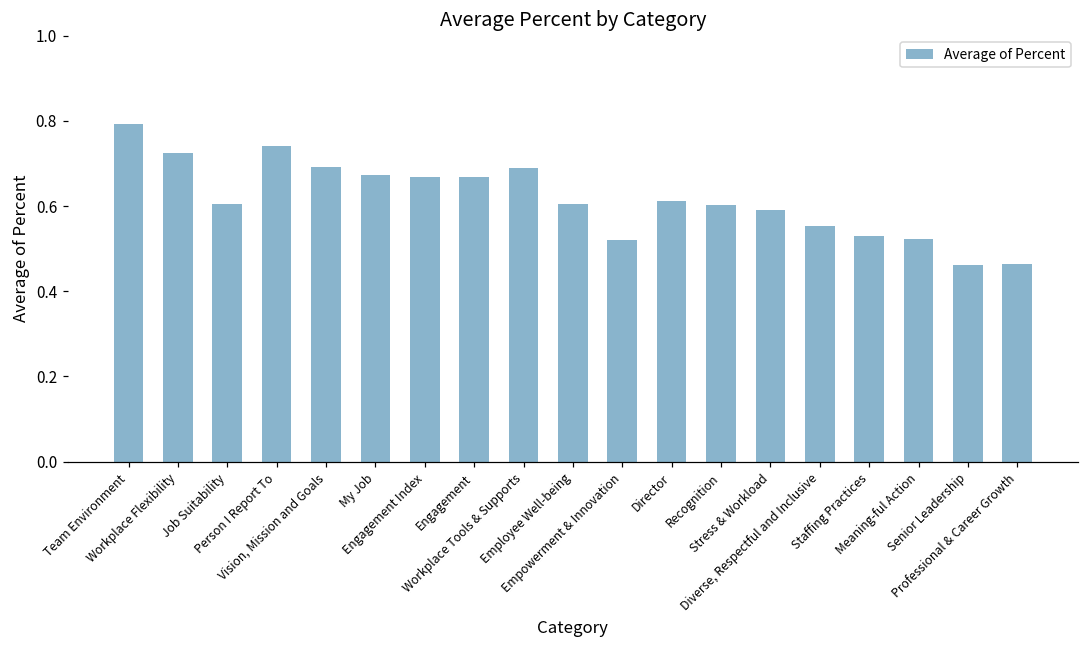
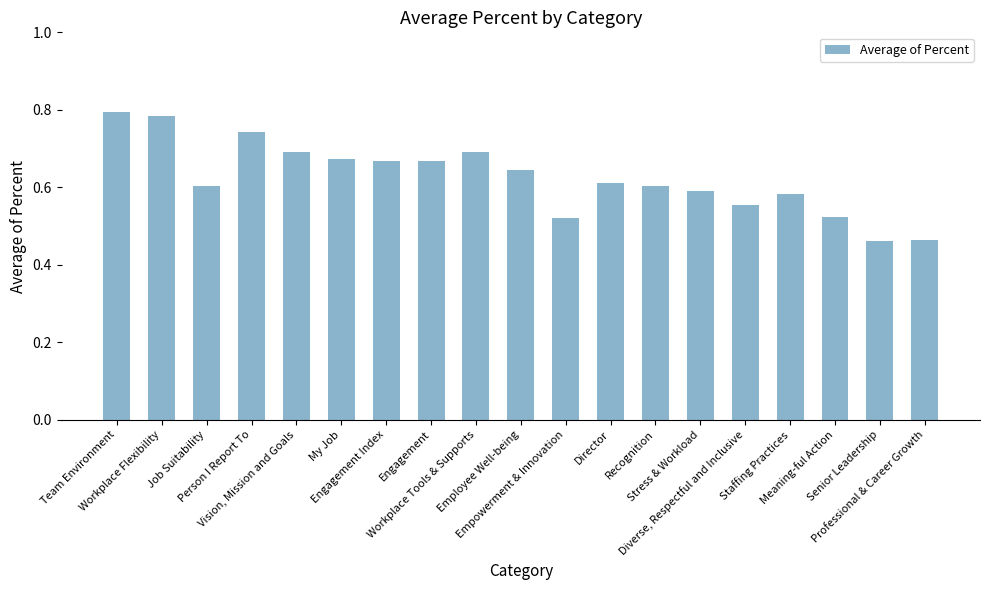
Workplace Flexibility: 0.72 -> 0.78
Employee Well-being: 0.60 -> 0.65
Staffing Practices: 0.53 -> 0.58
